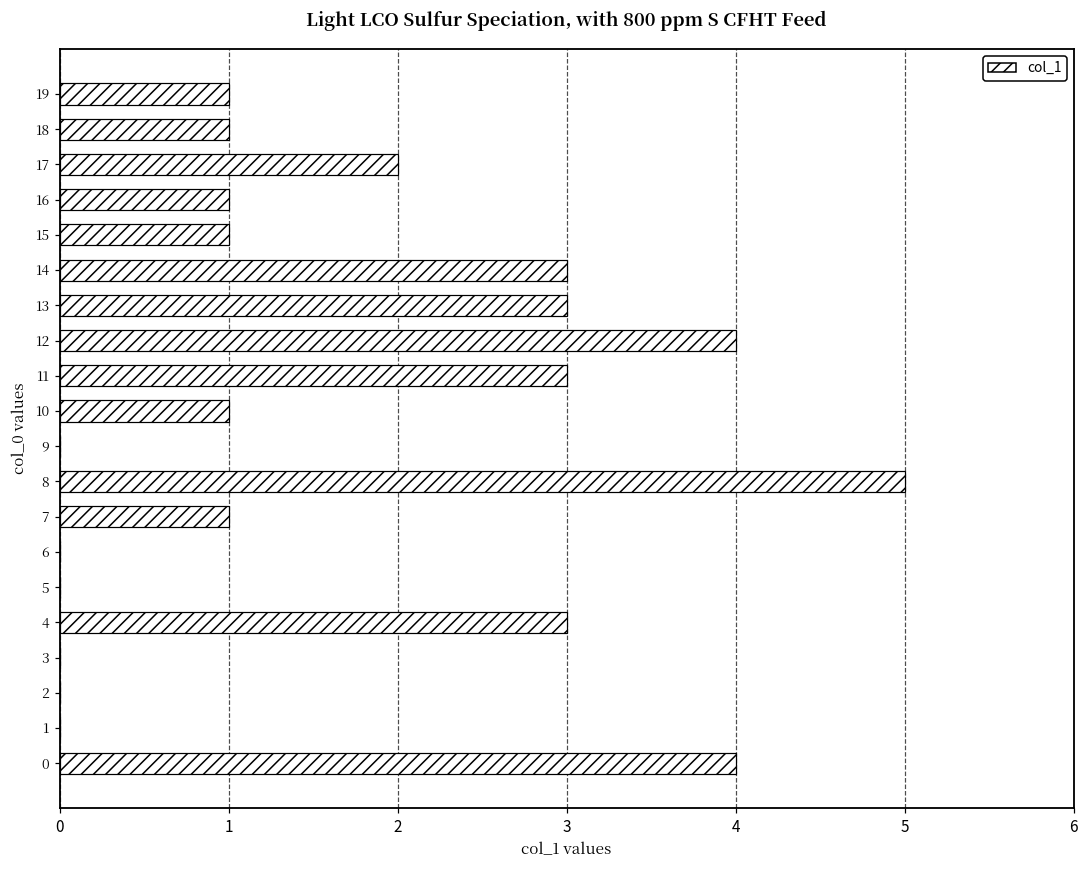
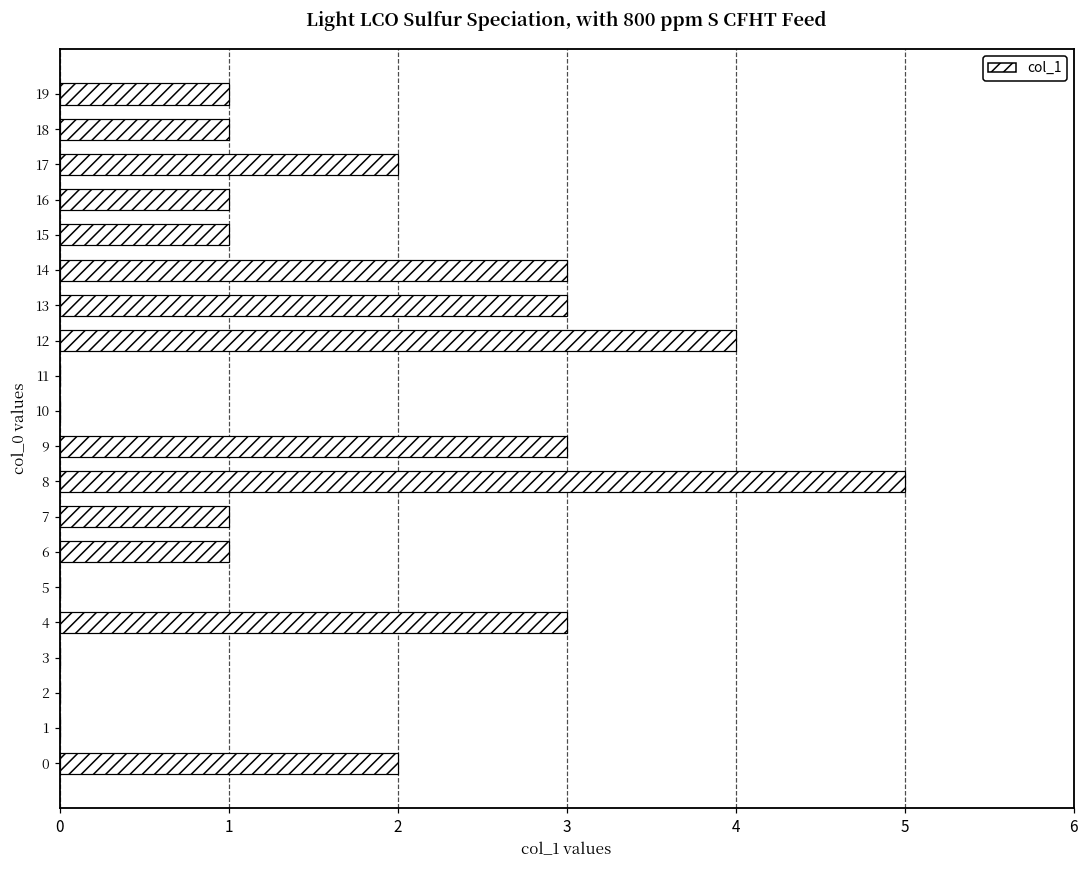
11: 3 -> 0
10: 1 -> 0
9: 0 -> 3
6: 0 -> 1
0: 4 -> 2
